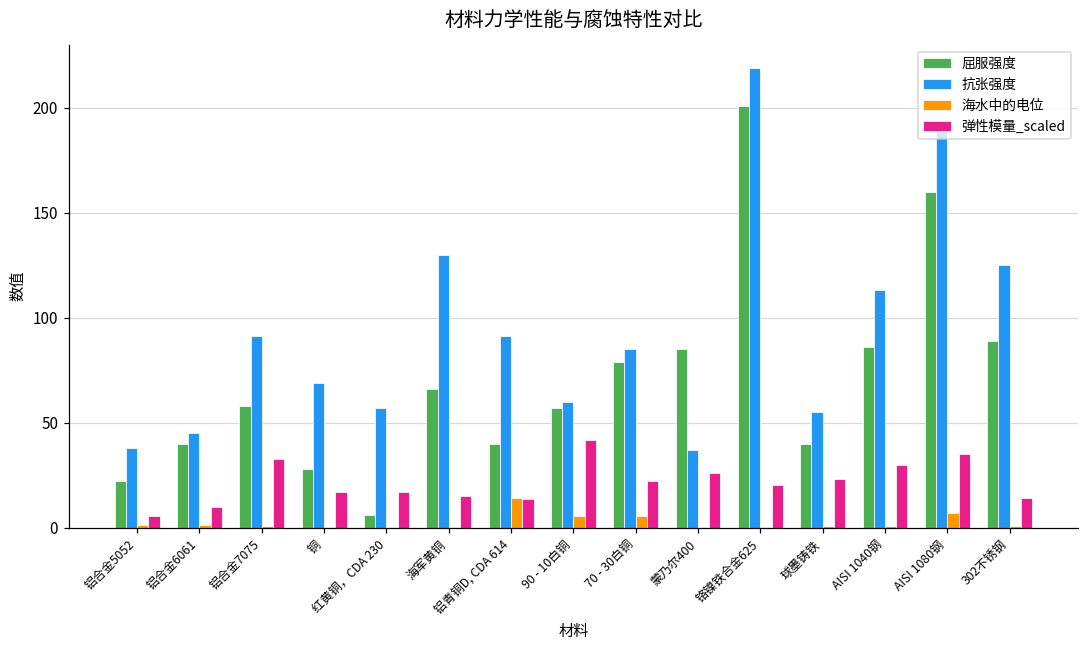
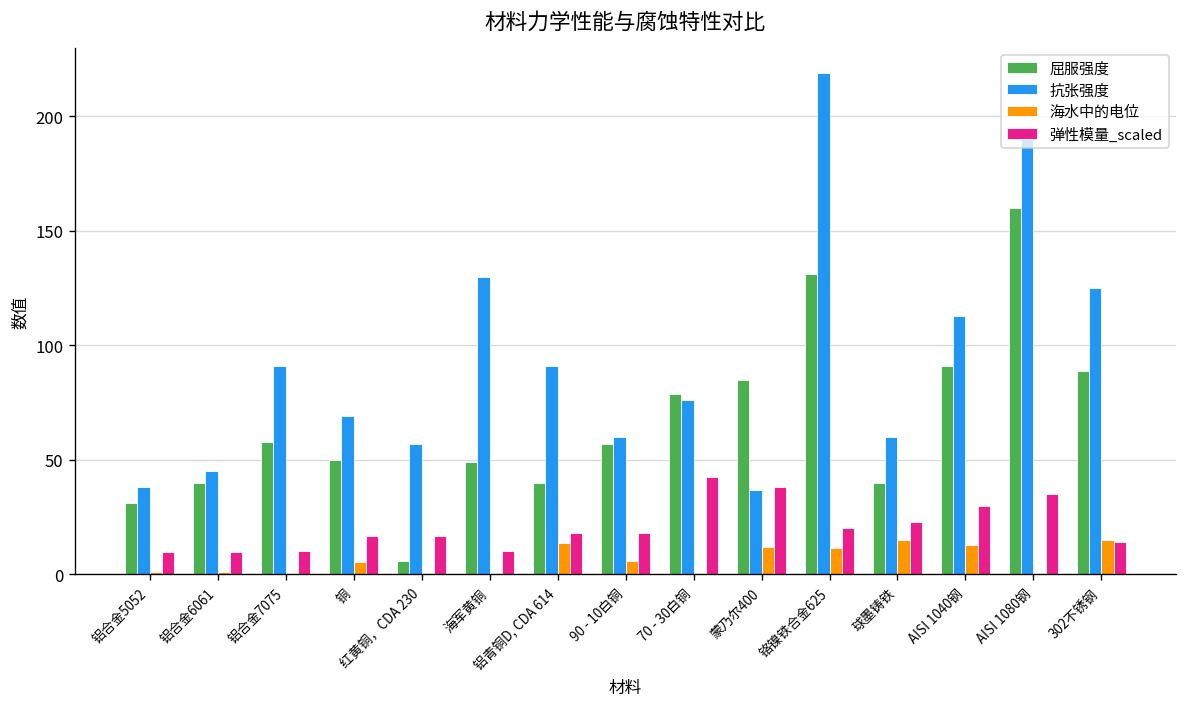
屈服强度, 铝合金5052: 22 -> 31
弹性模量_scaled, 铝合金5052: 5 -> 10
弹性模量_scaled, 铝合金7075: 33 -> 10
屈服强度, 铜: 28 -> 50
海水中的电位, 铜: 0 -> 6
屈服强度, 海军黄铜: 66 -> 49
弹性模量_scaled, 海军黄铜: 15 -> 10
弹性模量_scaled, 铝青铜D, CDA 614: 14 -> 18
弹性模量_scaled, 90 - 10白铜: 42 -> 18
抗张强度, 70 - 30白铜: 85 -> 76
海水中的电位, 70 - 30白铜: 5 -> 0
弹性模量_scaled, 70 - 30白铜: 22 -> 42
海水中的电位, 蒙乃尔400: 0 -> 12
弹性模量_scaled, 蒙乃尔400: 26 -> 38
屈服强度, 铬镍铁合金625: 201 -> 131
海水中的电位, 铬镍铁合金625: 0 -> 12
抗张强度, 球墨铸铁: 55 -> 60
海水中的电位, 球墨铸铁: 1 -> 15
屈服强度, AISI 1040钢: 86 -> 91
海水中的电位, AISI 1040钢: 1 -> 13
海水中的电位, AISI 1080钢: 7 -> 1
海水中的电位, 302不锈钢: 1 -> 15
